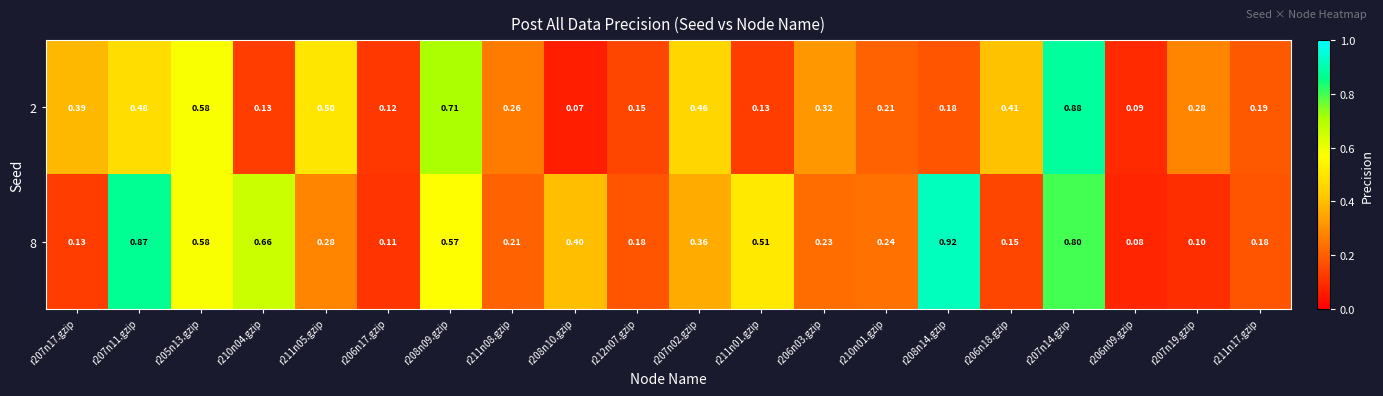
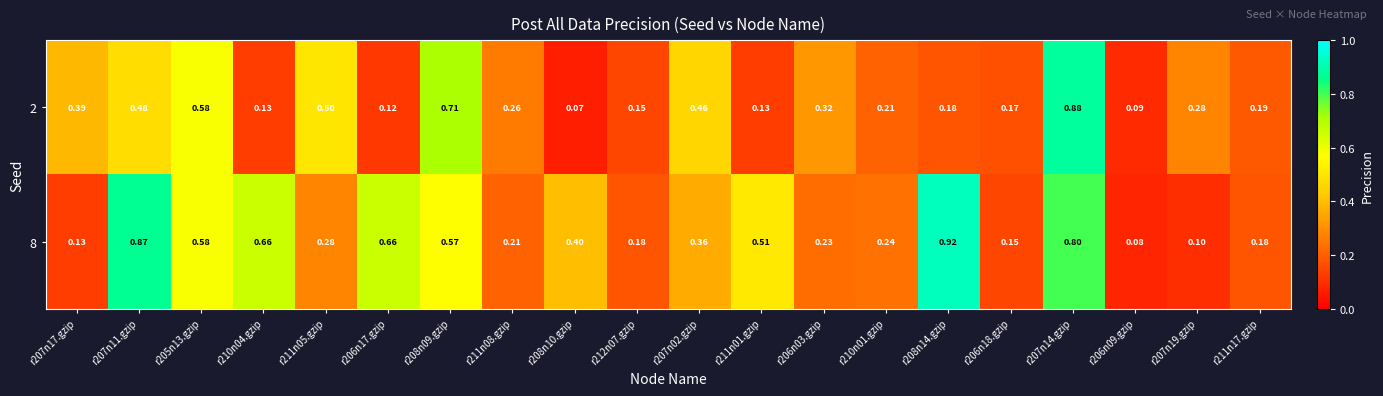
2, r206n18.gzip: 0.41 -> 0.17
8, r206n17.gzip: 0.11 -> 0.66
